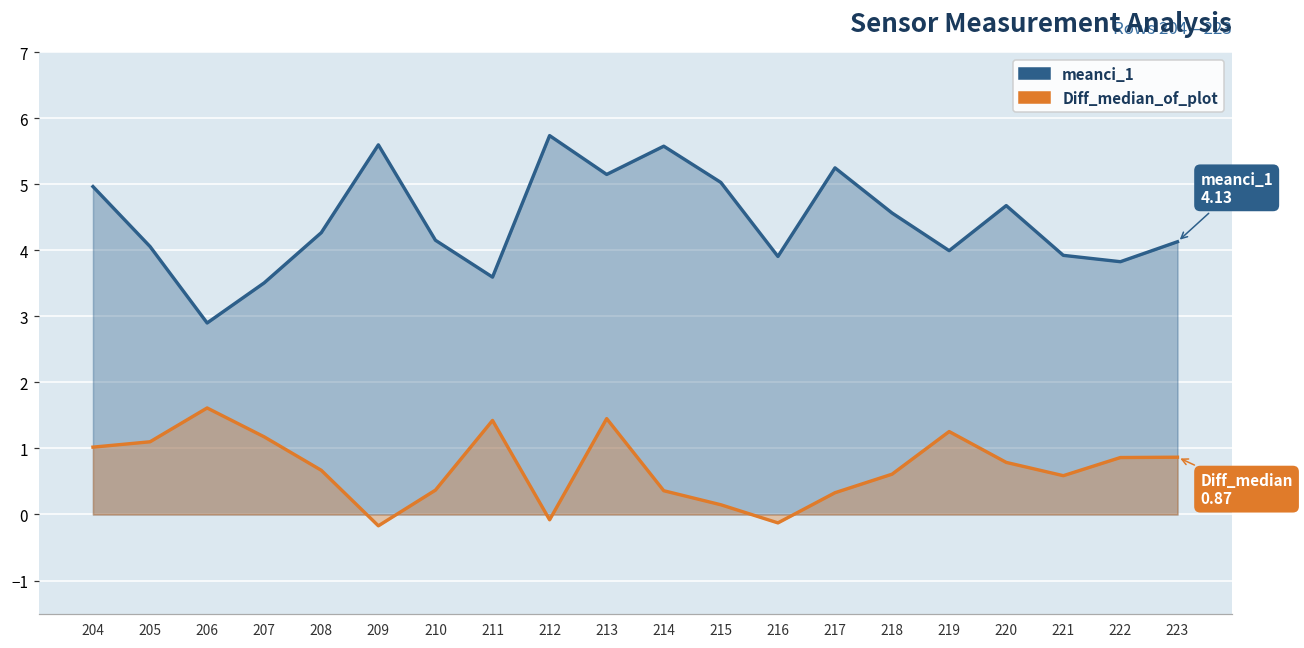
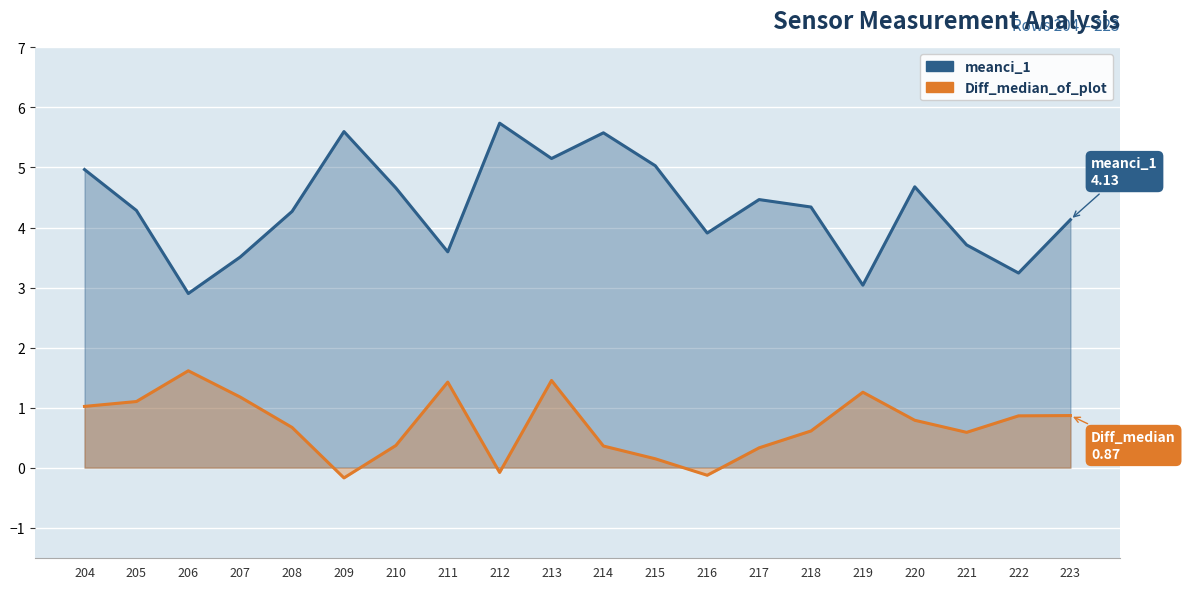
meanci_1, 205: 4.1 -> 4.3
meanci_1, 210: 4.2 -> 4.7
meanci_1, 217: 5.2 -> 4.5
meanci_1, 218: 4.6 -> 4.3
meanci_1, 219: 4.0 -> 3.0
meanci_1, 221: 3.9 -> 3.7
meanci_1, 222: 3.8 -> 3.2
